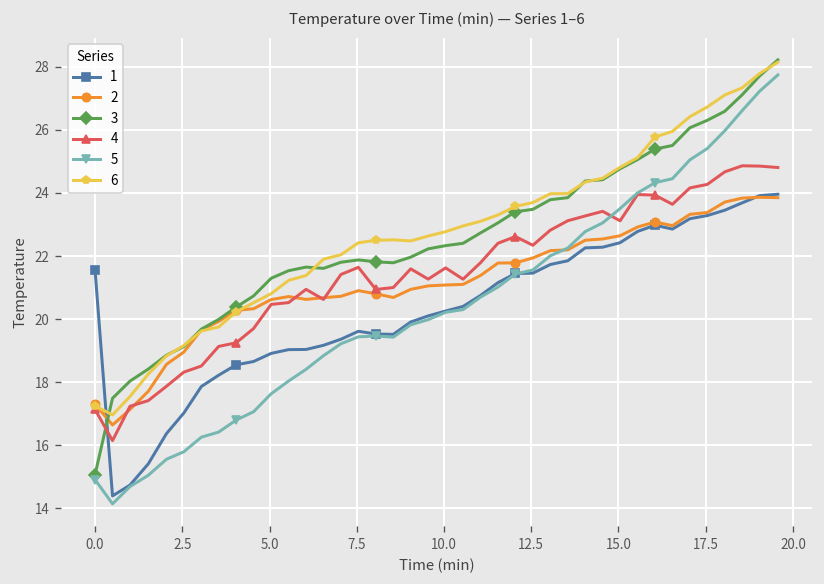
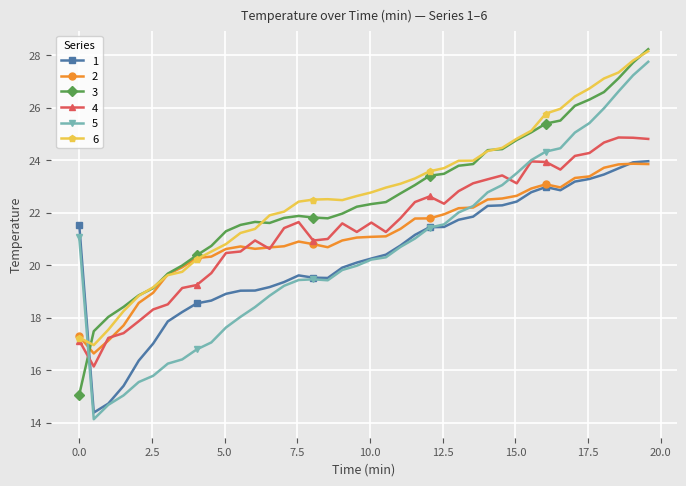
5, 0.0: 14.9 -> 21.1
